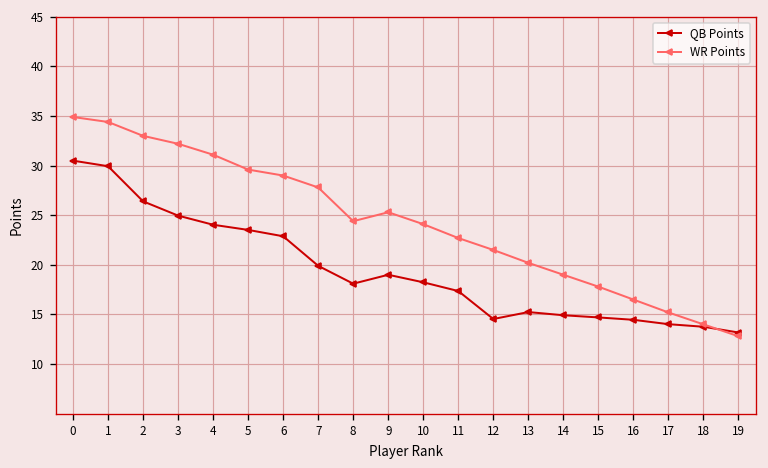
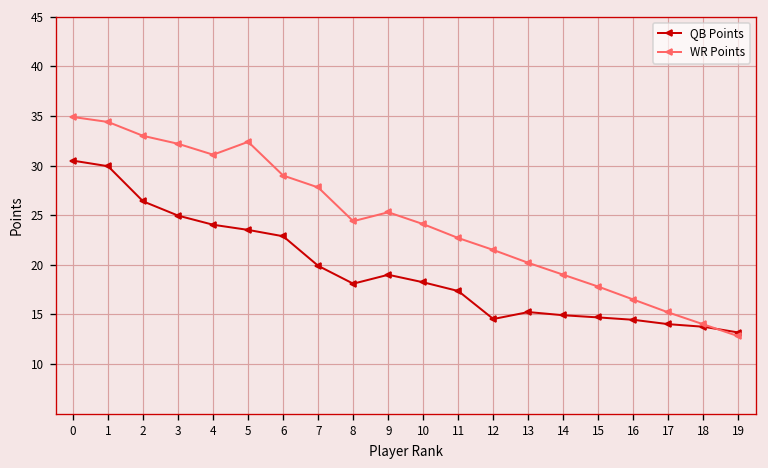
WR Points, 5: 30 -> 32
